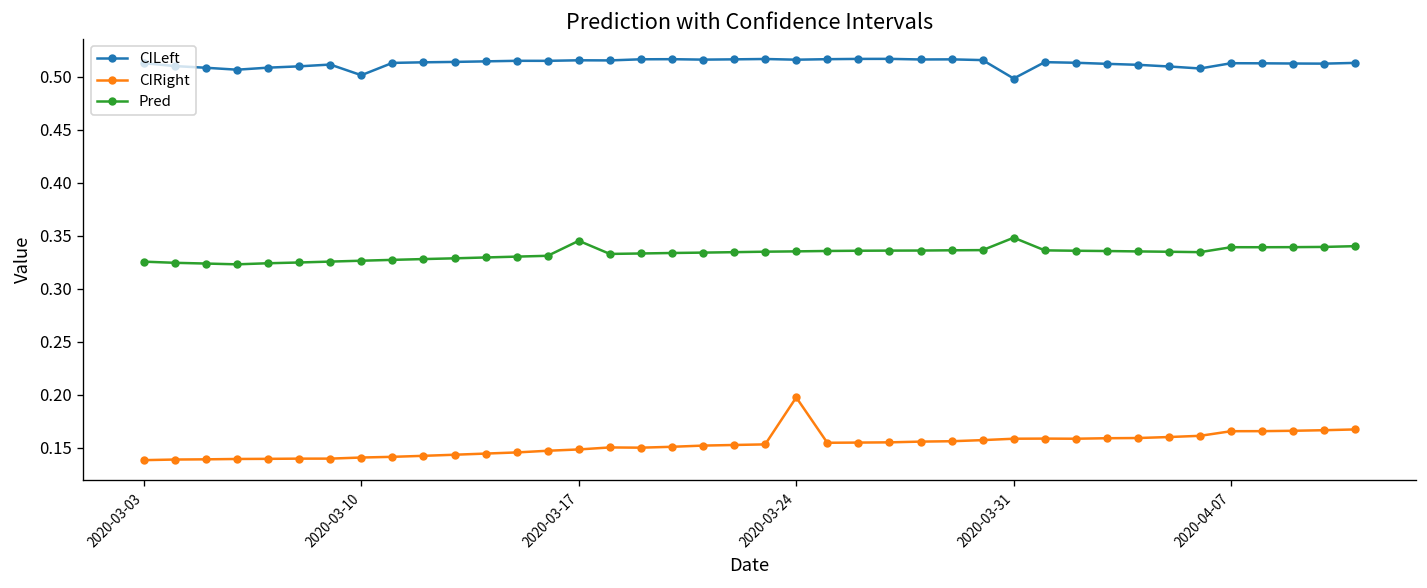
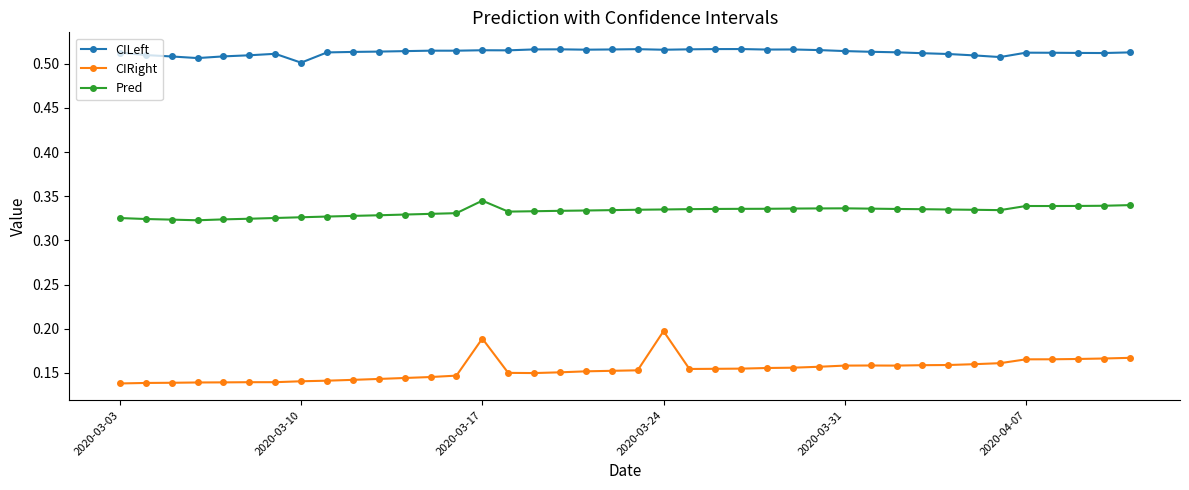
CIRight, 2020-03-17: 0.15 -> 0.19
CILeft, 2020-03-31: 0.50 -> 0.51
Pred, 2020-03-31: 0.35 -> 0.34
